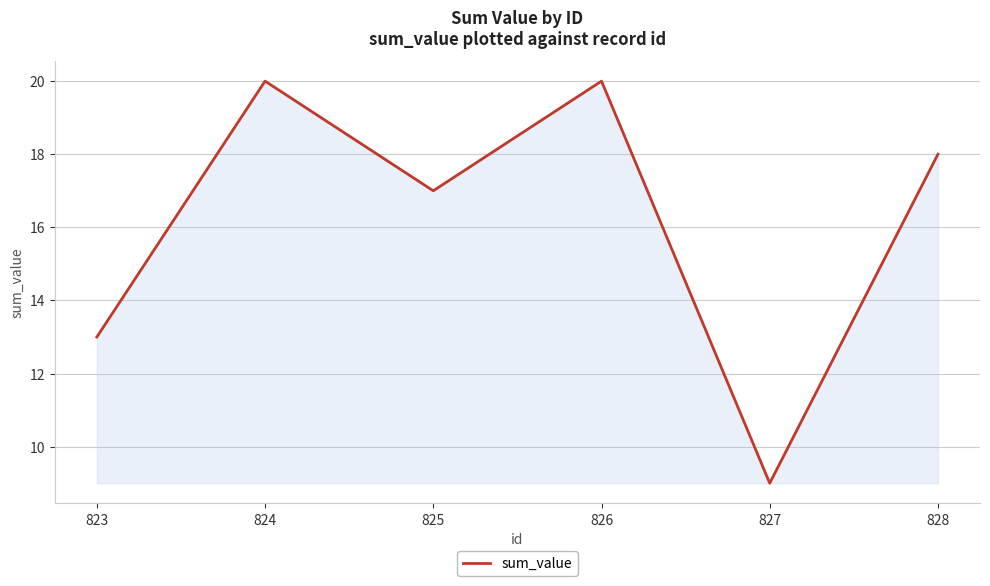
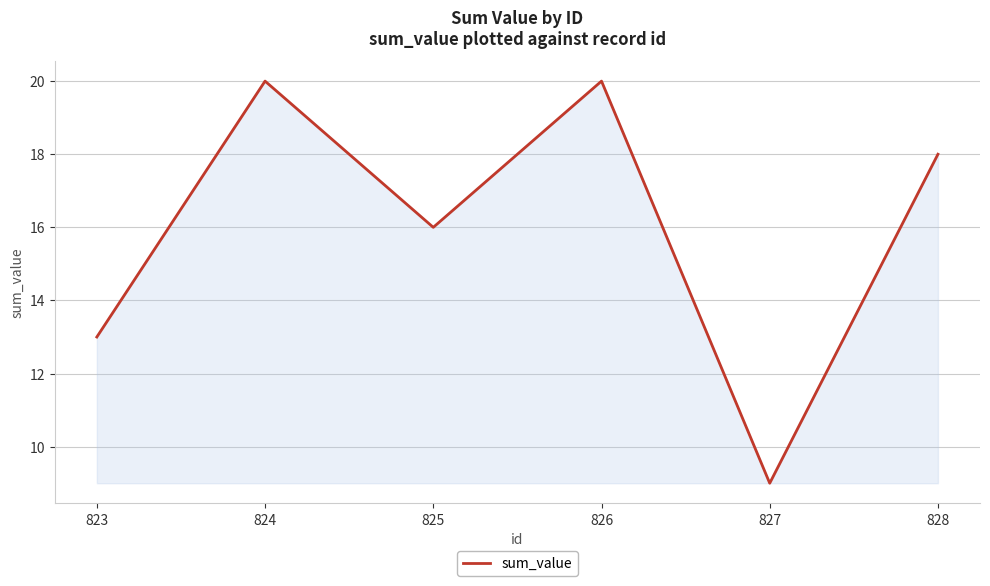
825: 17 -> 16
